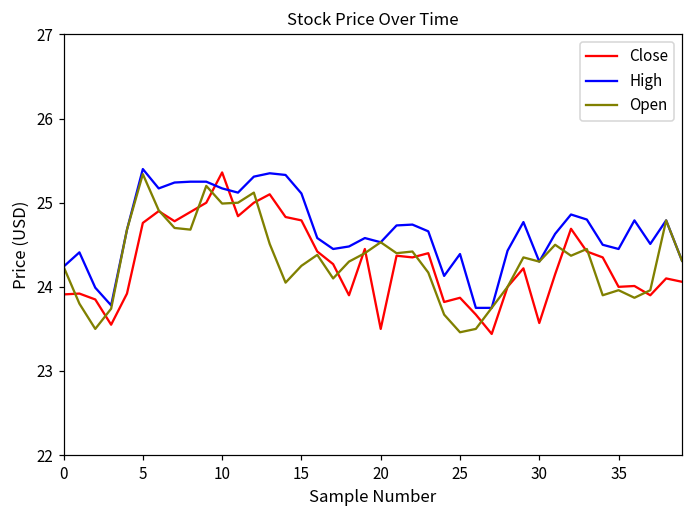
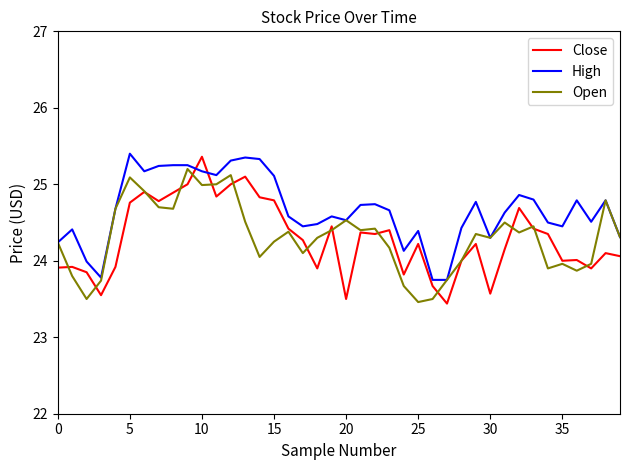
Open, 5: 25.3 -> 25.1
Close, 25: 23.9 -> 24.2
